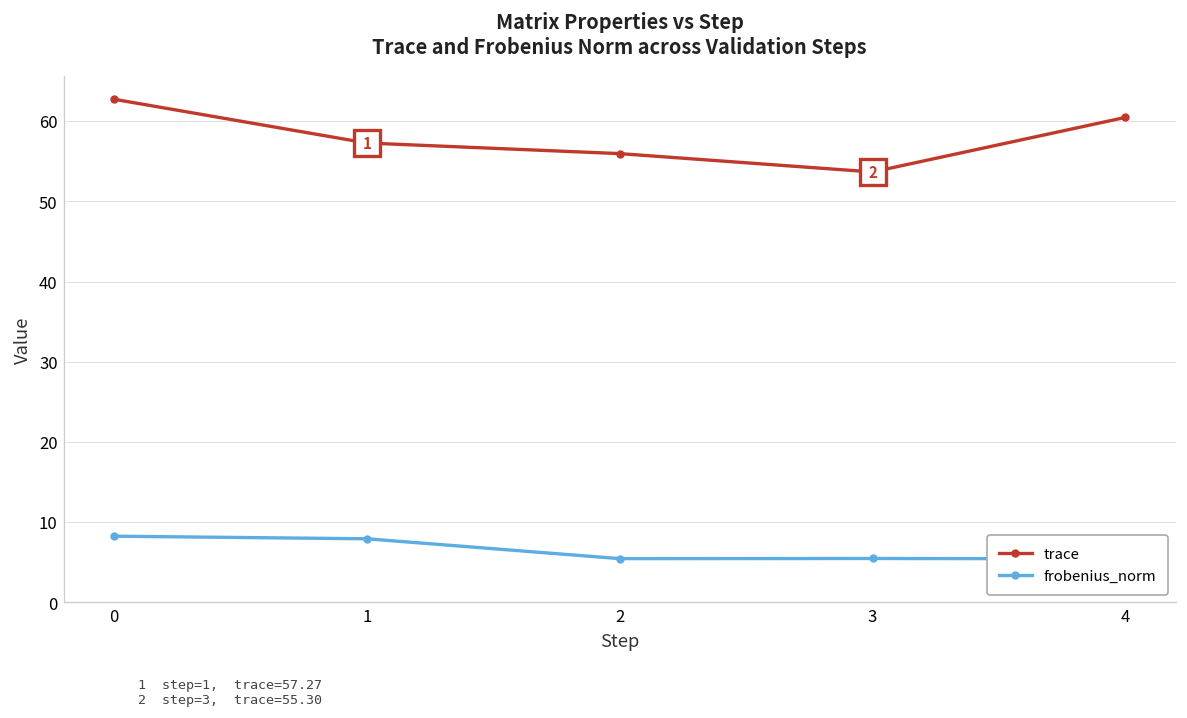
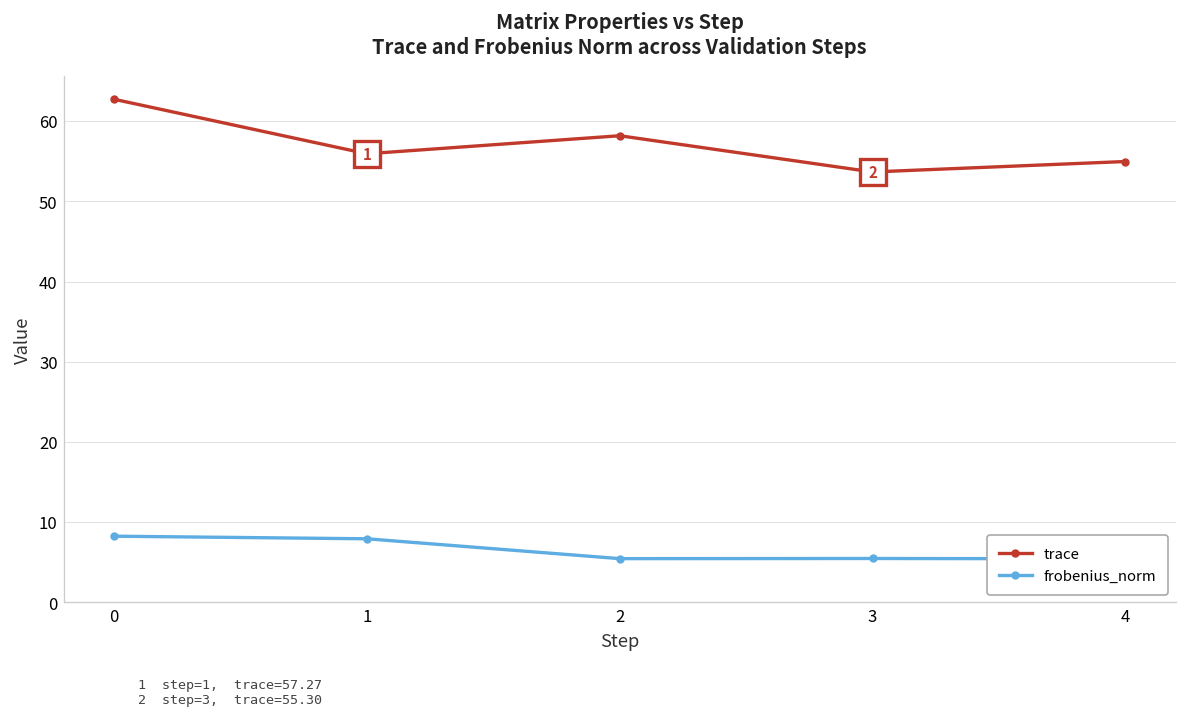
trace, 1: 57 -> 56
trace, 2: 56 -> 58
trace, 4: 60 -> 55
